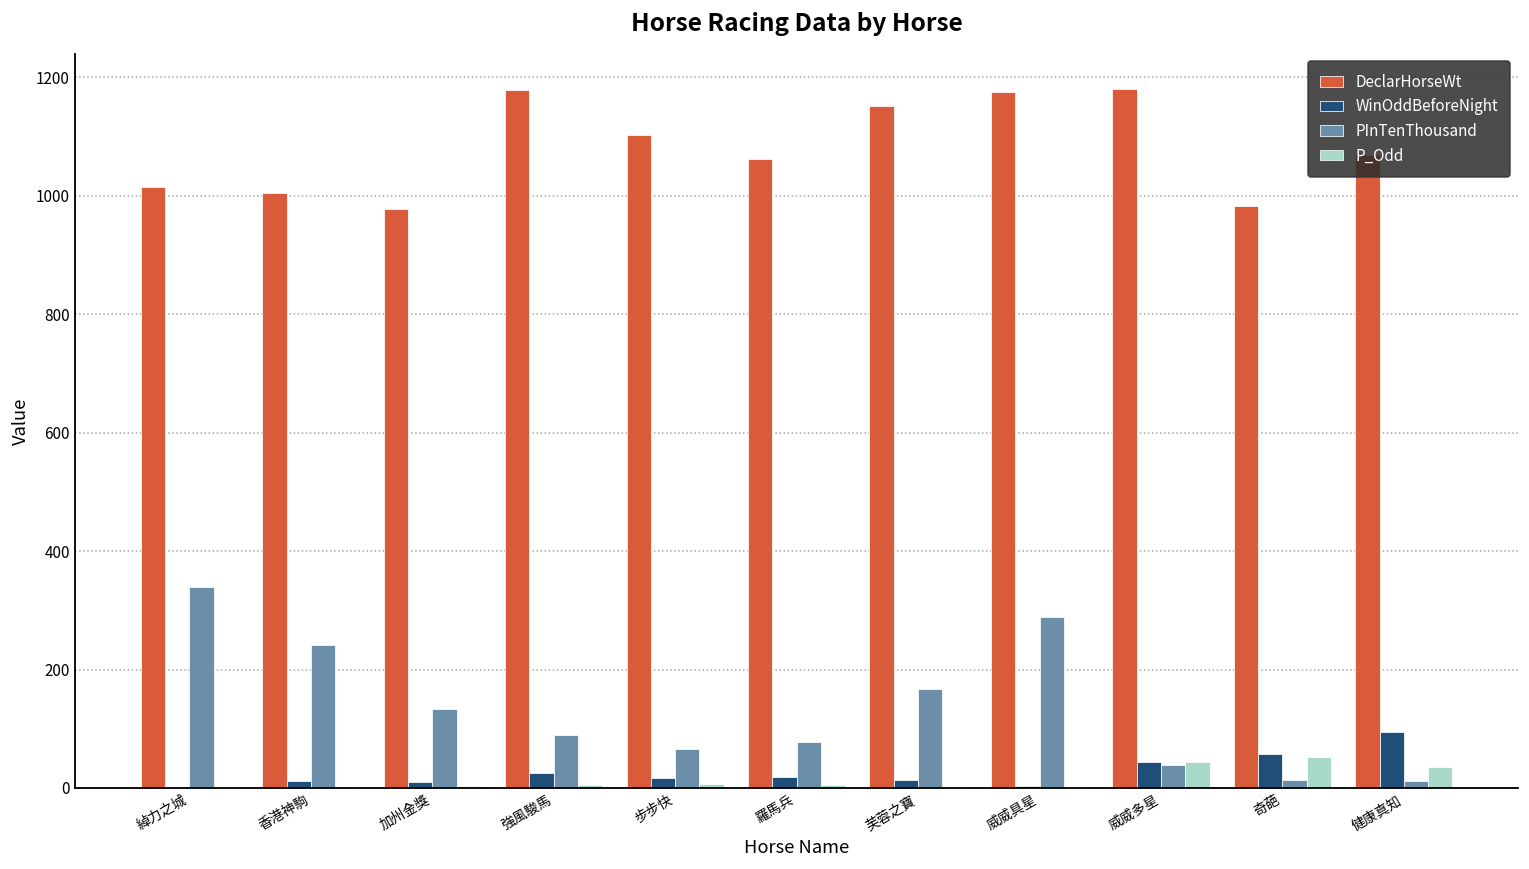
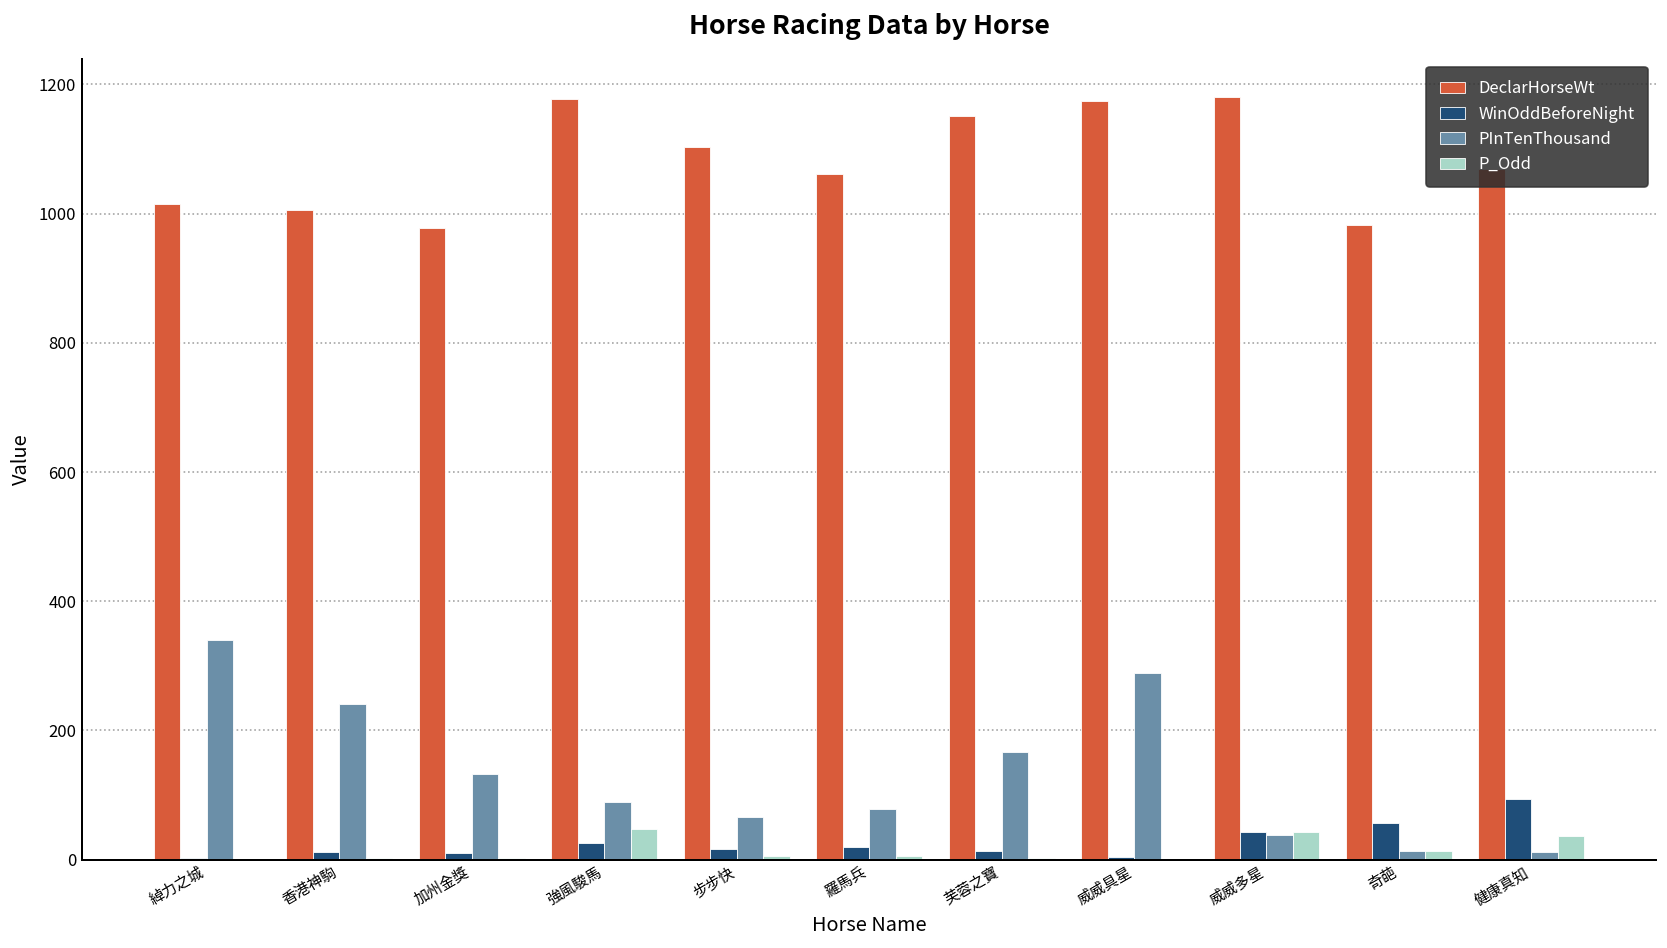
P_Odd, 強風駿馬: 0 -> 50
P_Odd, 奇葩: 50 -> 10
